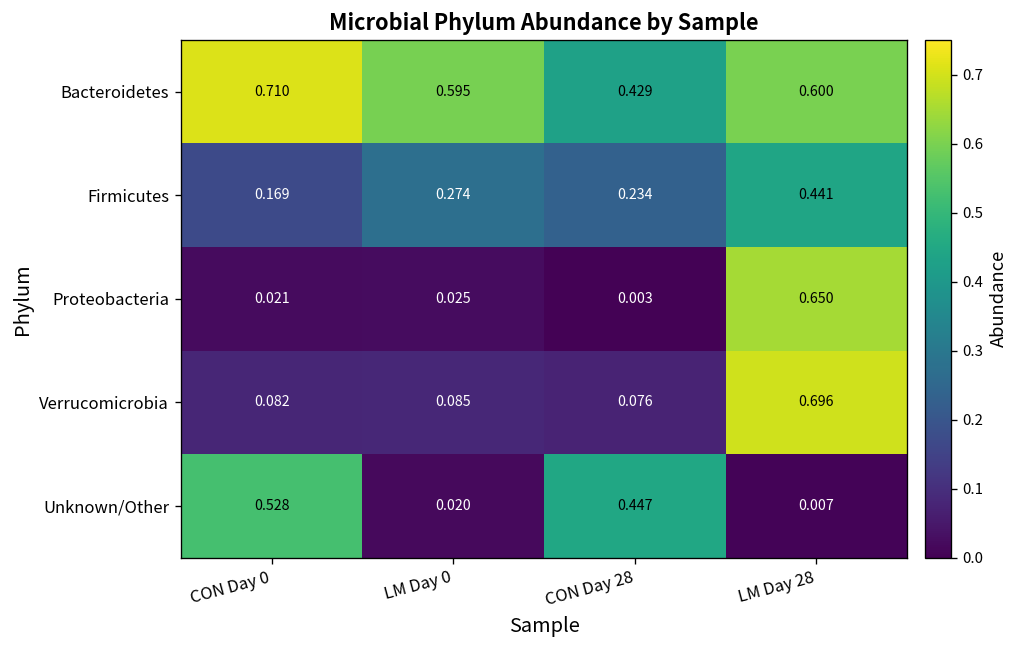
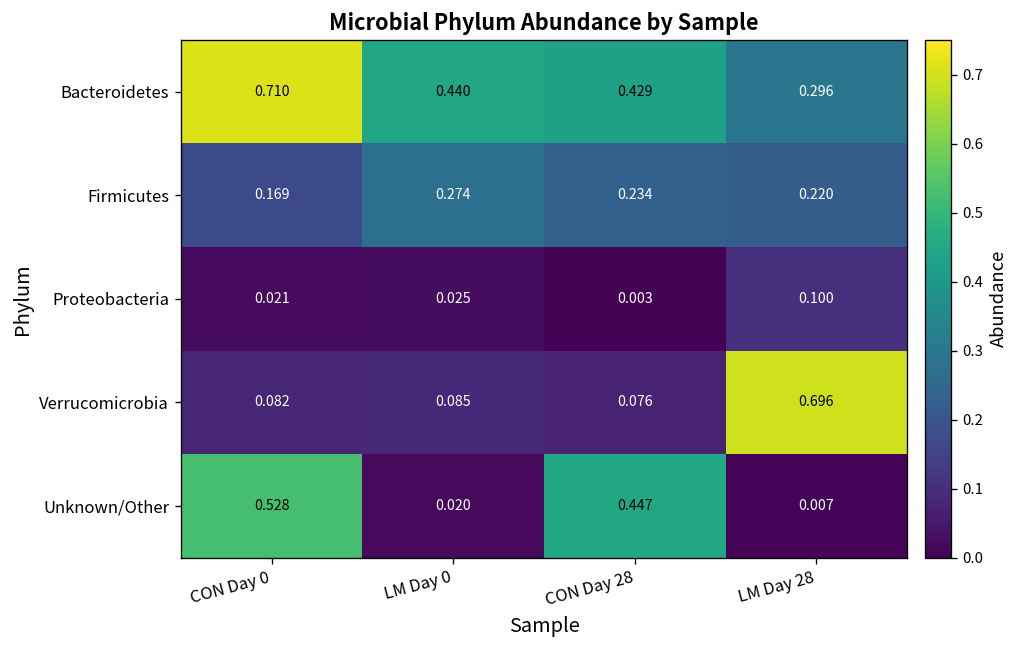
Bacteroidetes, LM Day 0: 0.595 -> 0.440
Bacteroidetes, LM Day 28: 0.600 -> 0.296
Firmicutes, LM Day 28: 0.441 -> 0.220
Proteobacteria, LM Day 28: 0.650 -> 0.100
